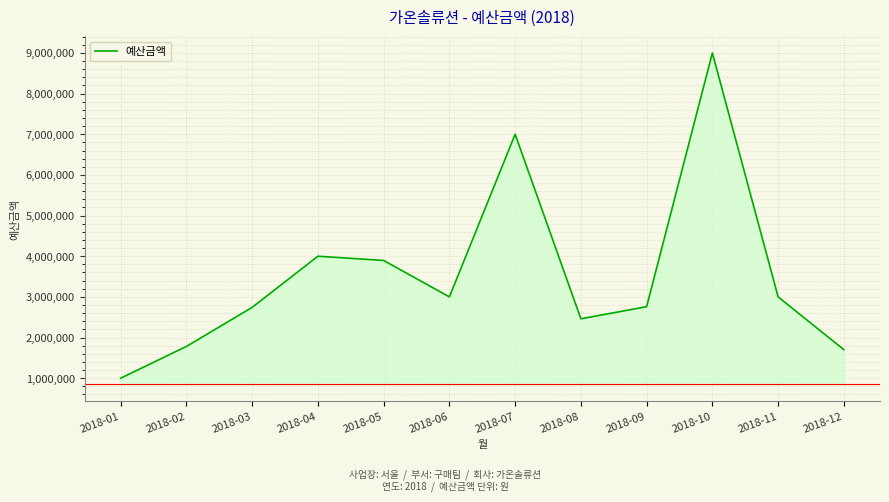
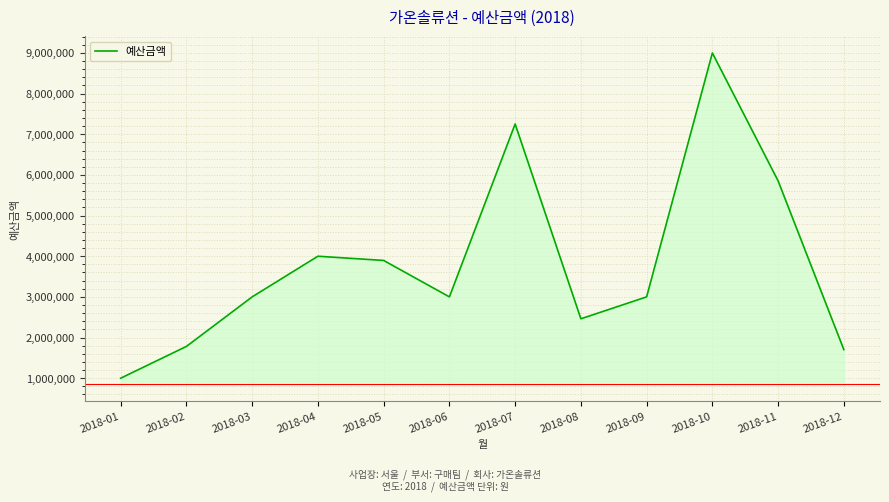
2018-03: 2,700,000 -> 3,000,000
2018-07: 7,000,000 -> 7,300,000
2018-09: 2,800,000 -> 3,000,000
2018-11: 3,000,000 -> 5,900,000
